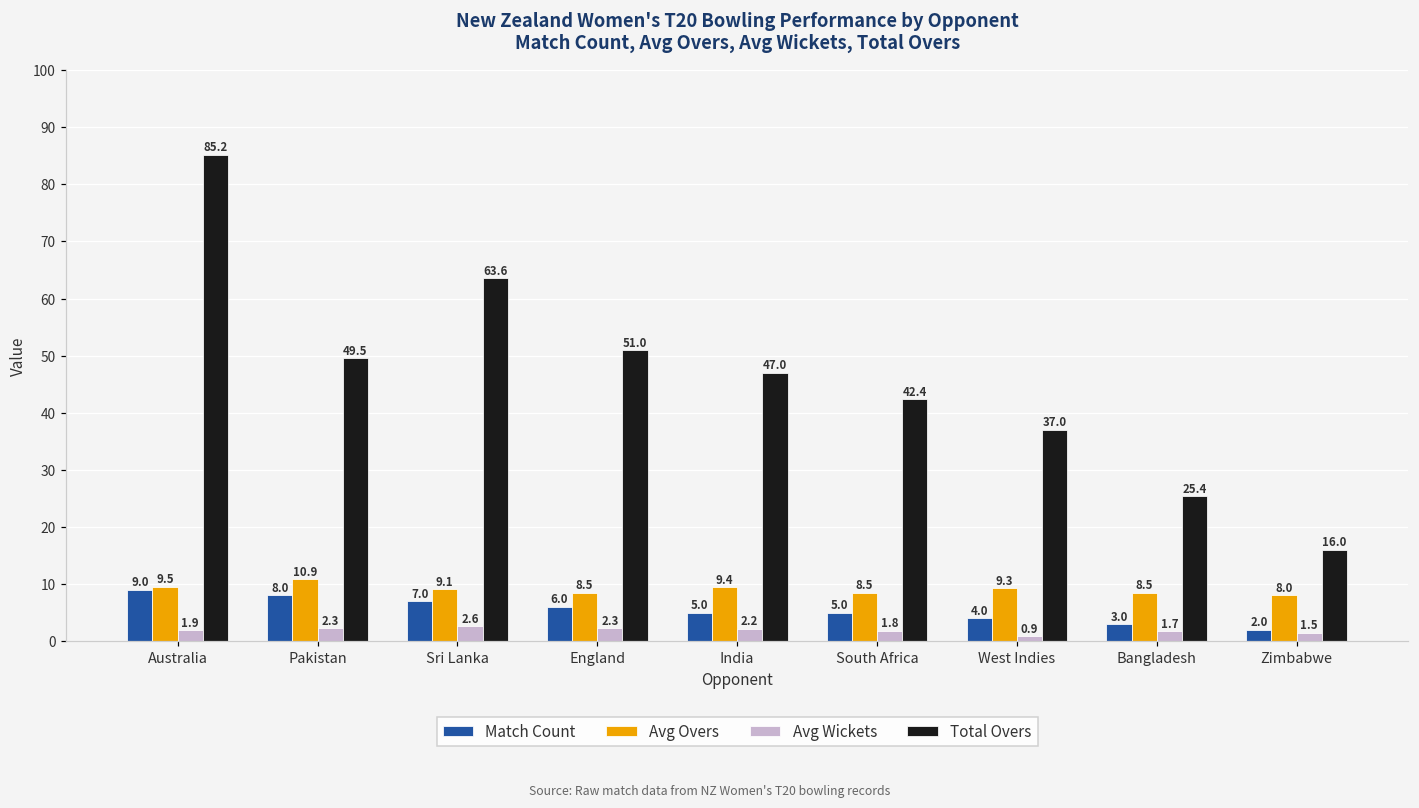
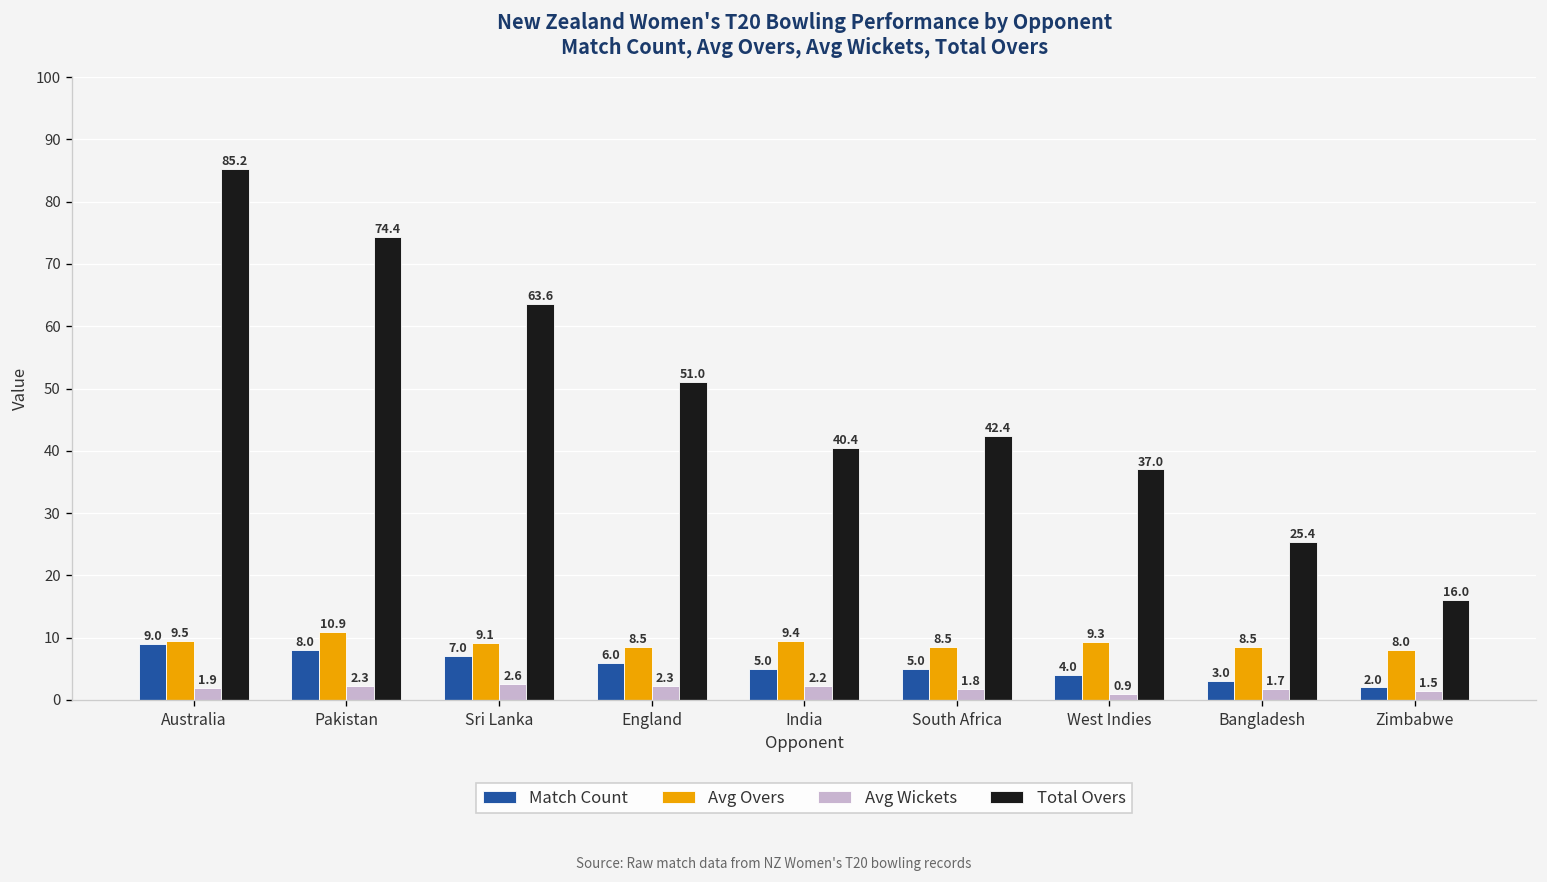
Total Overs, Pakistan: 49.5 -> 74.4
Total Overs, India: 47.0 -> 40.4
